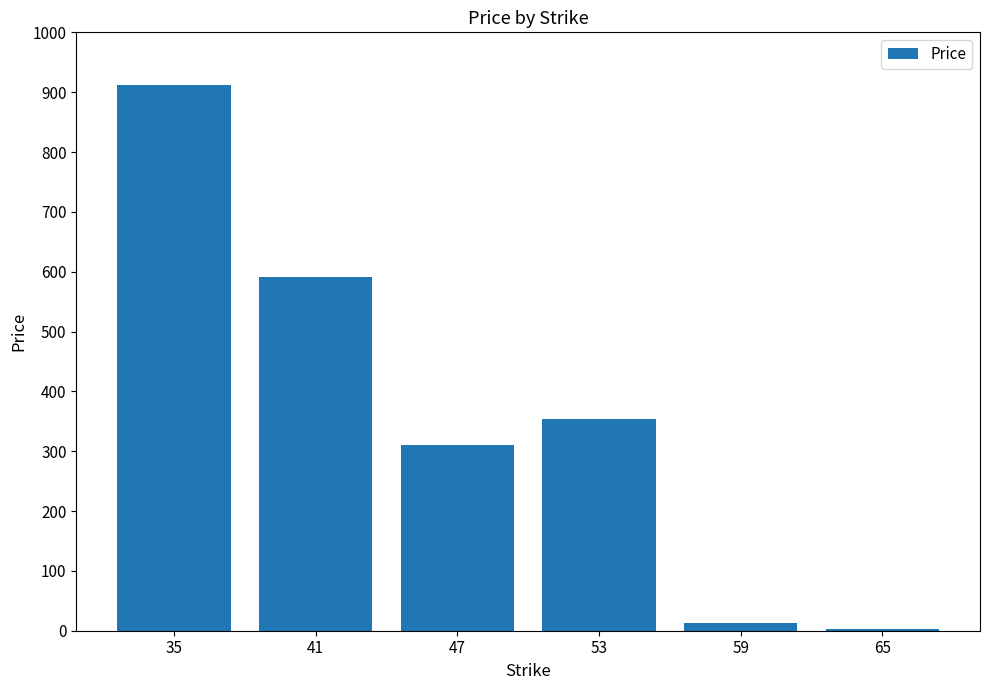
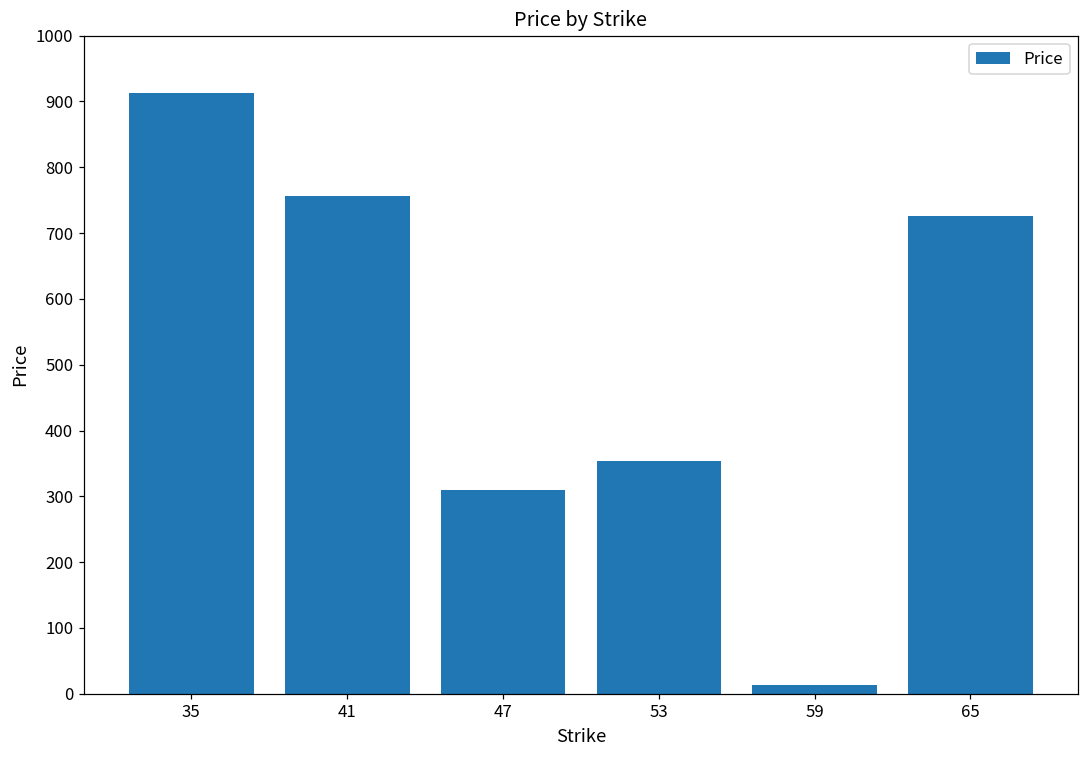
41: 590 -> 760
65: 0 -> 730
